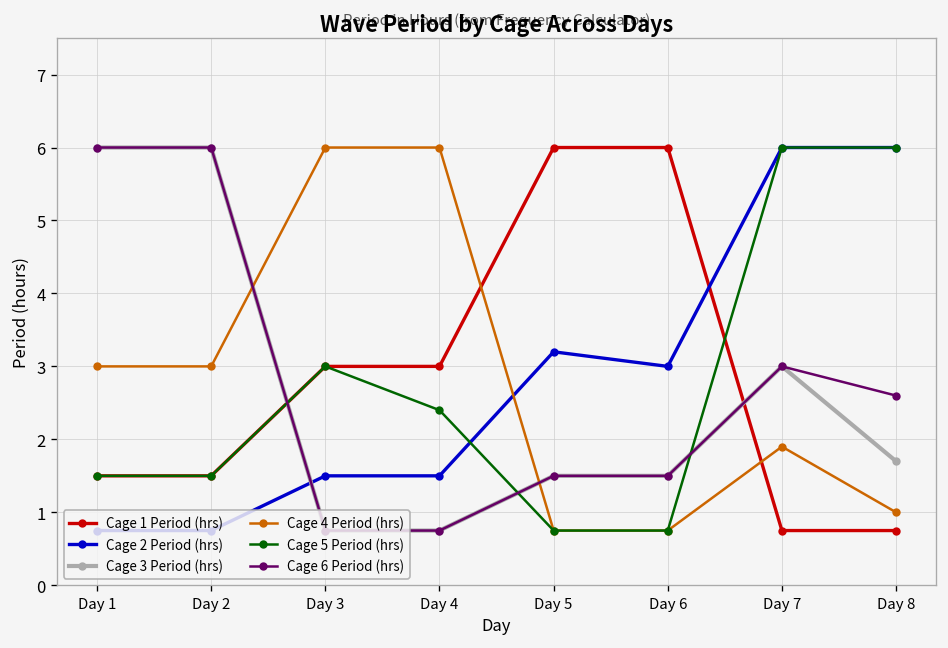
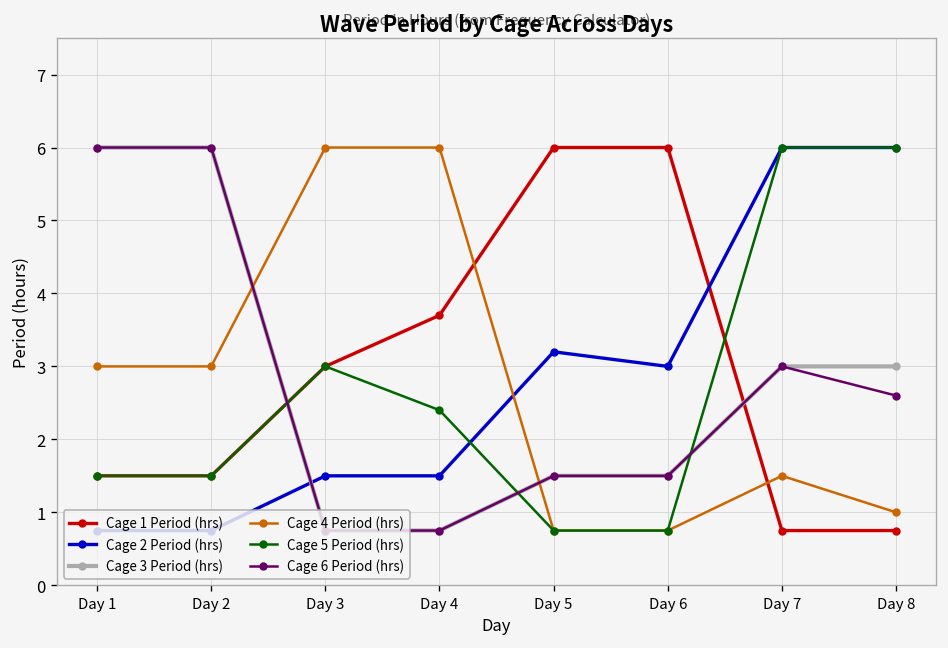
Cage 1 Period (hrs), Day 4: 3.0 -> 3.7
Cage 4 Period (hrs), Day 7: 1.9 -> 1.5
Cage 3 Period (hrs), Day 8: 1.7 -> 3.0
